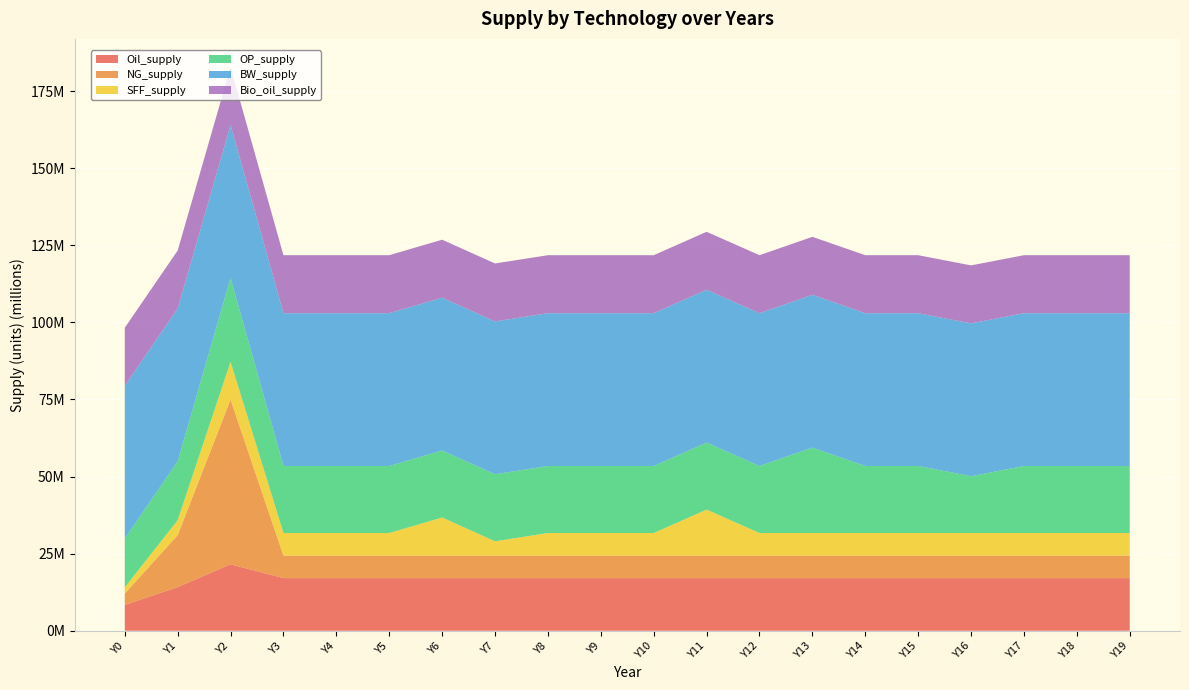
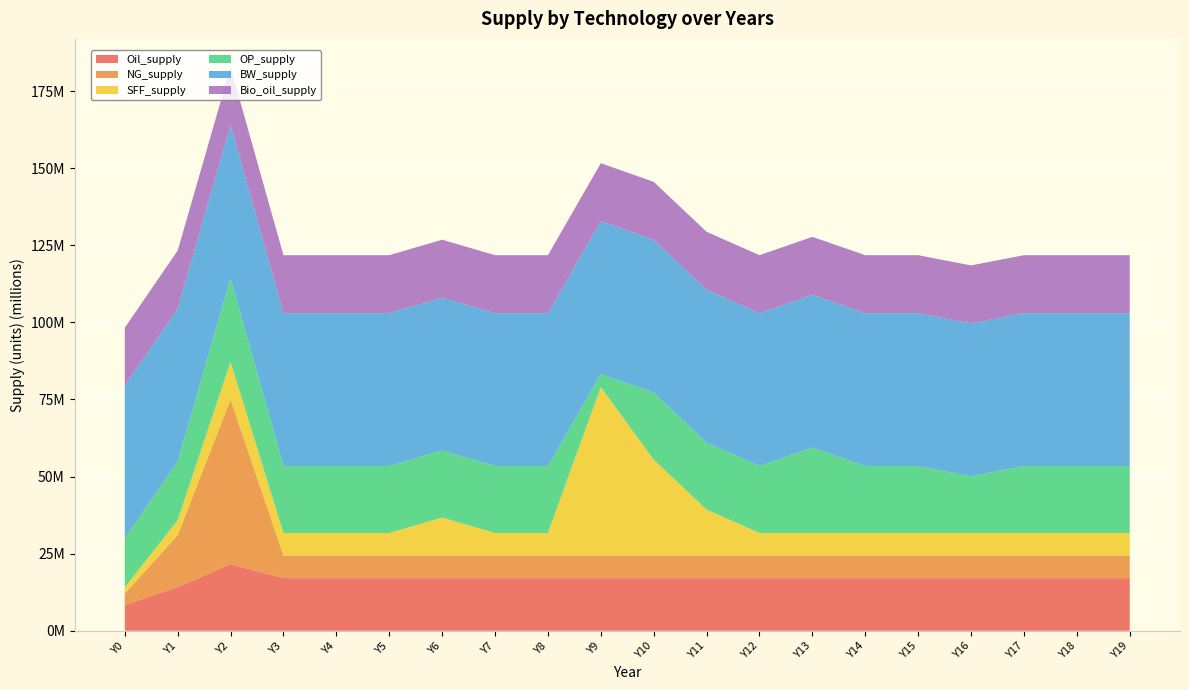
SFF_supply, Y7: 5000000 -> 7000000
SFF_supply, Y9: 7000000 -> 55000000
OP_supply, Y9: 22000000 -> 4000000
SFF_supply, Y10: 7000000 -> 31000000
